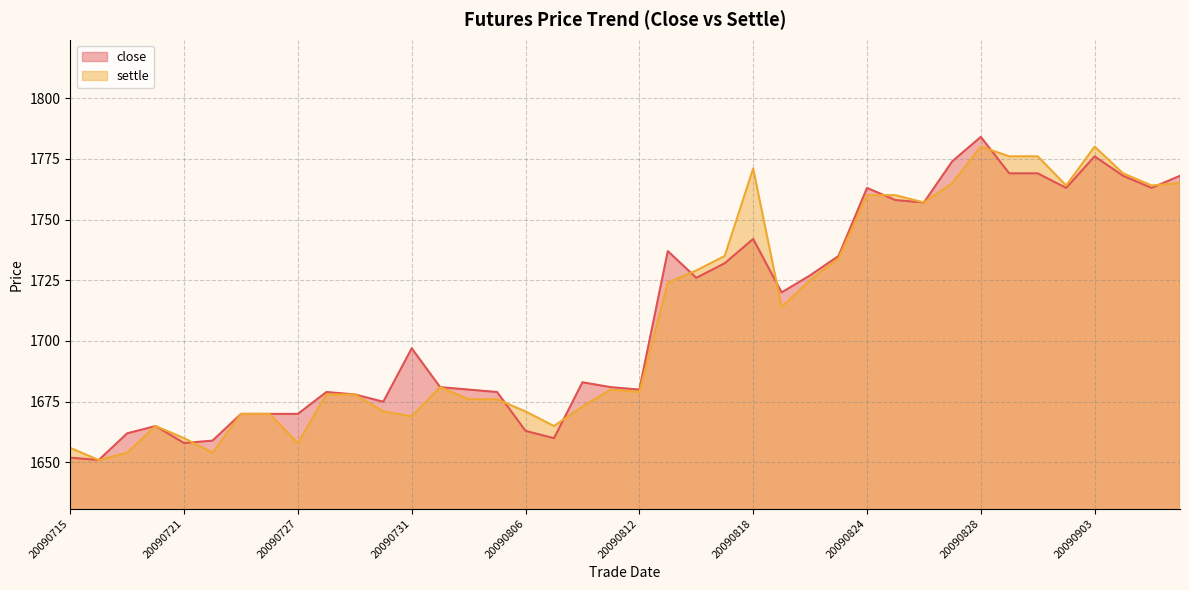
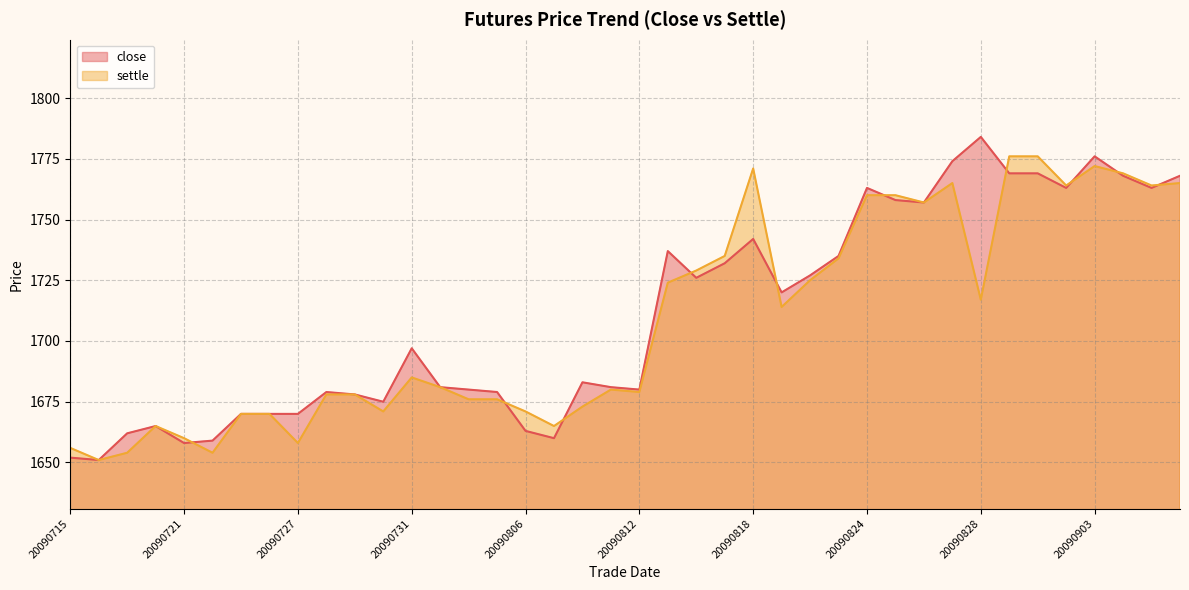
settle, 20090731: 1669 -> 1685
settle, 20090828: 1780 -> 1717
settle, 20090903: 1780 -> 1772
